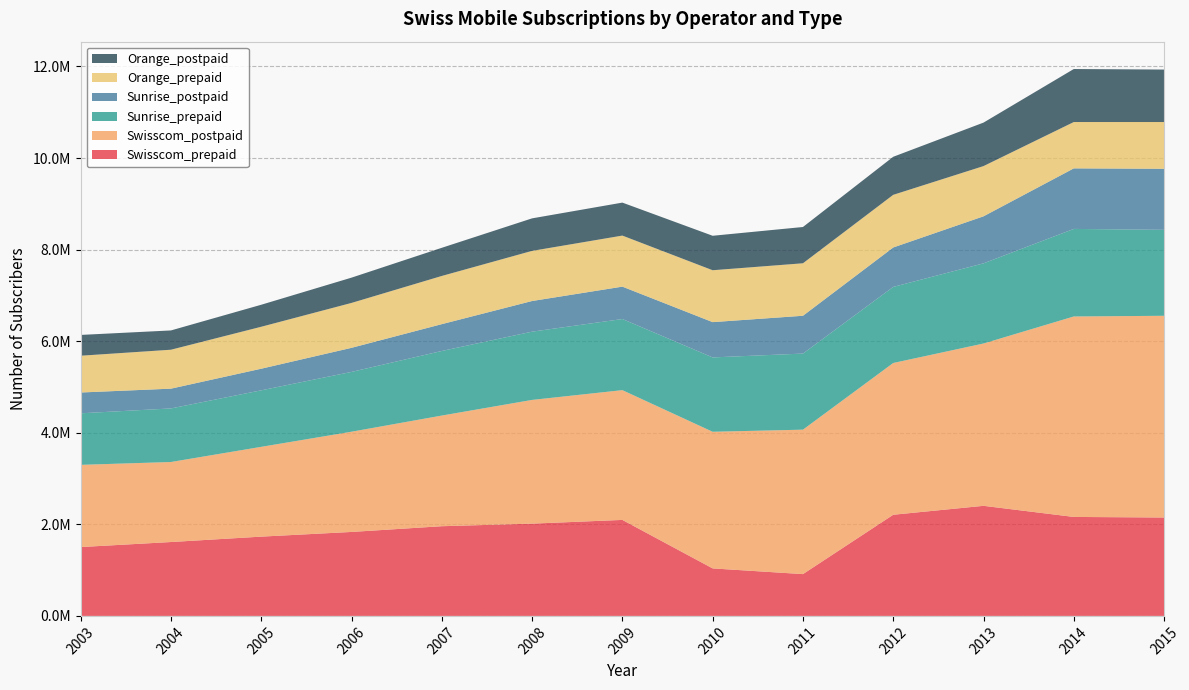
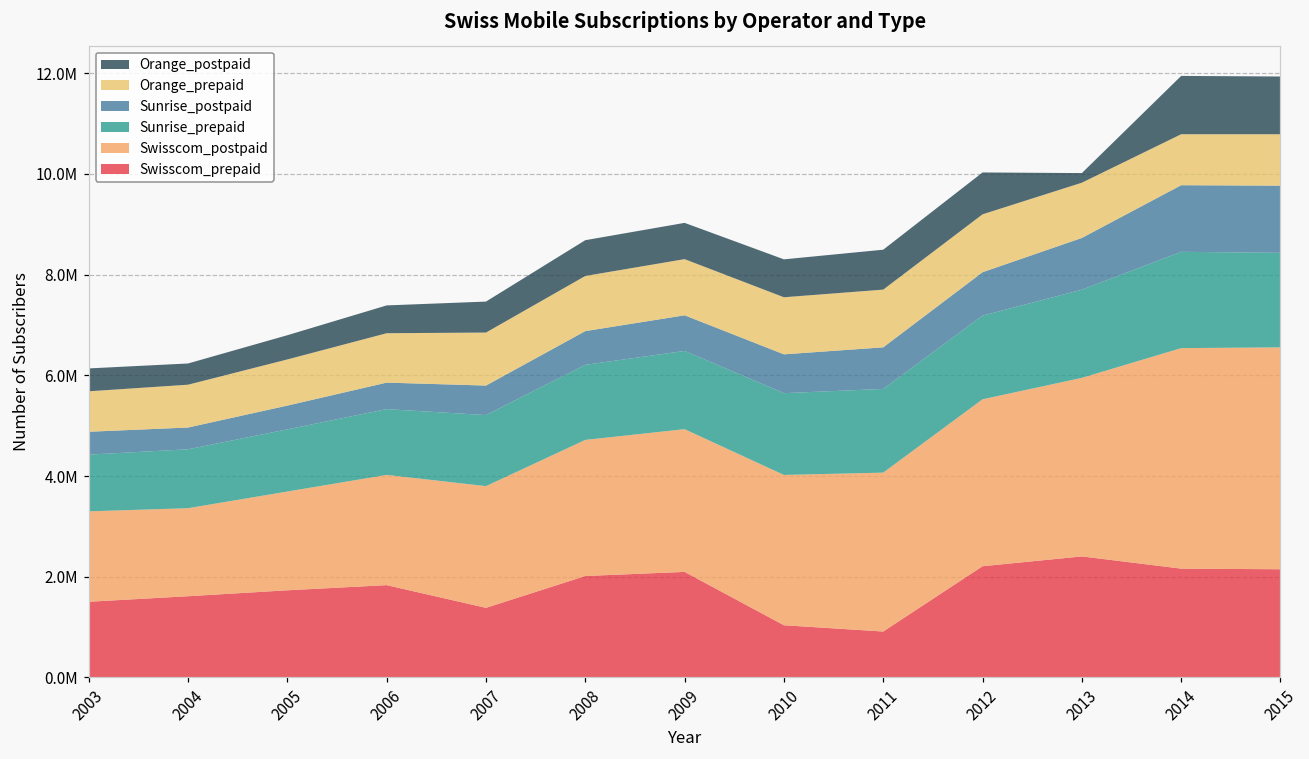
Swisscom_prepaid, 2007: 2000000 -> 1400000
Orange_postpaid, 2013: 900000 -> 200000
